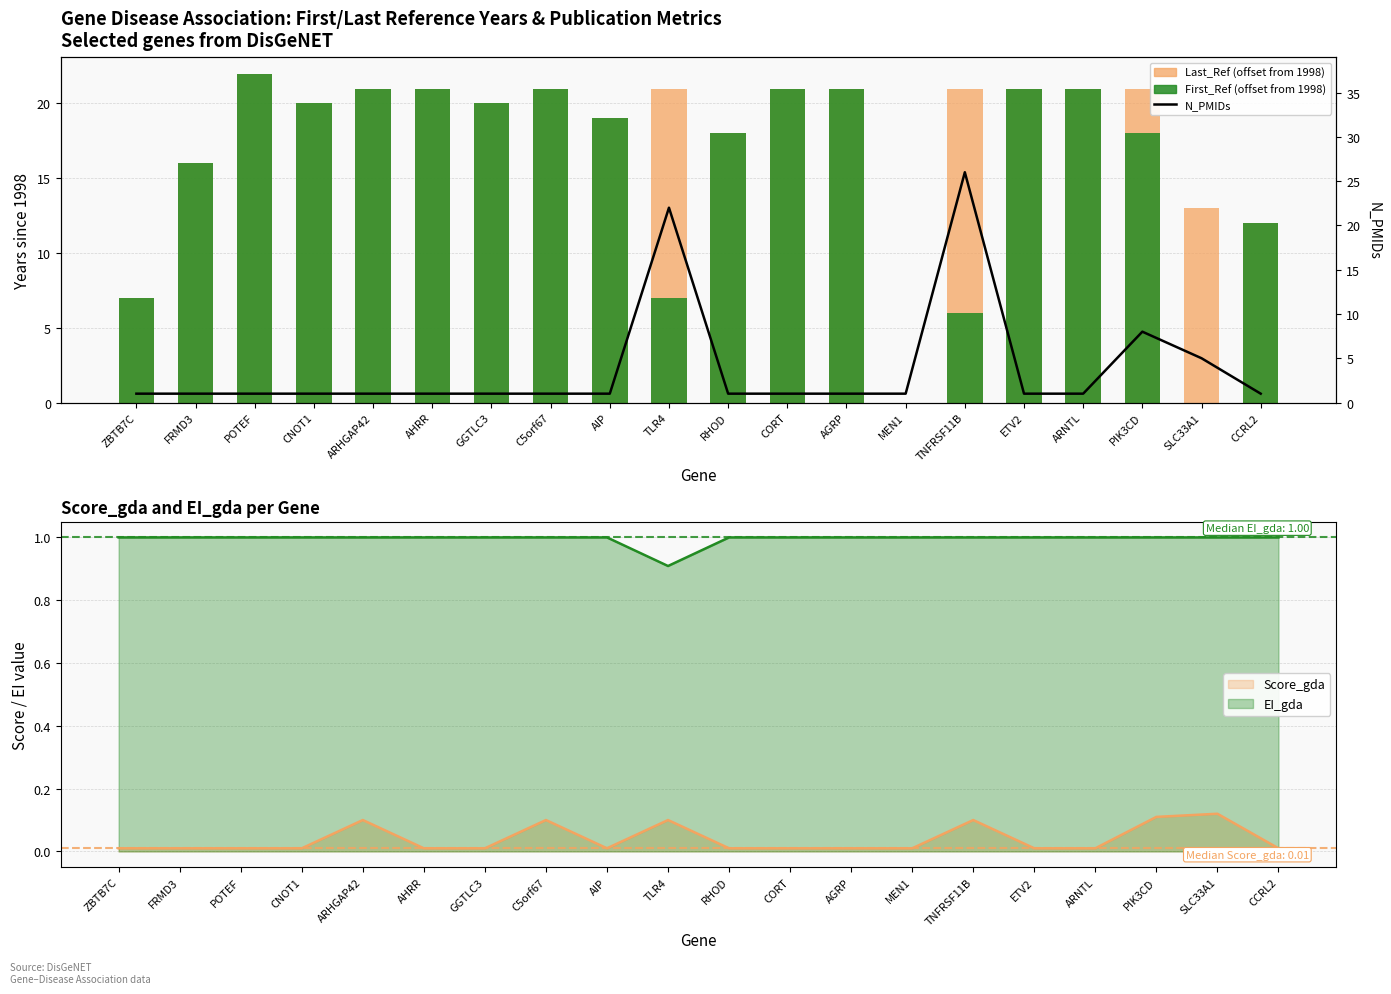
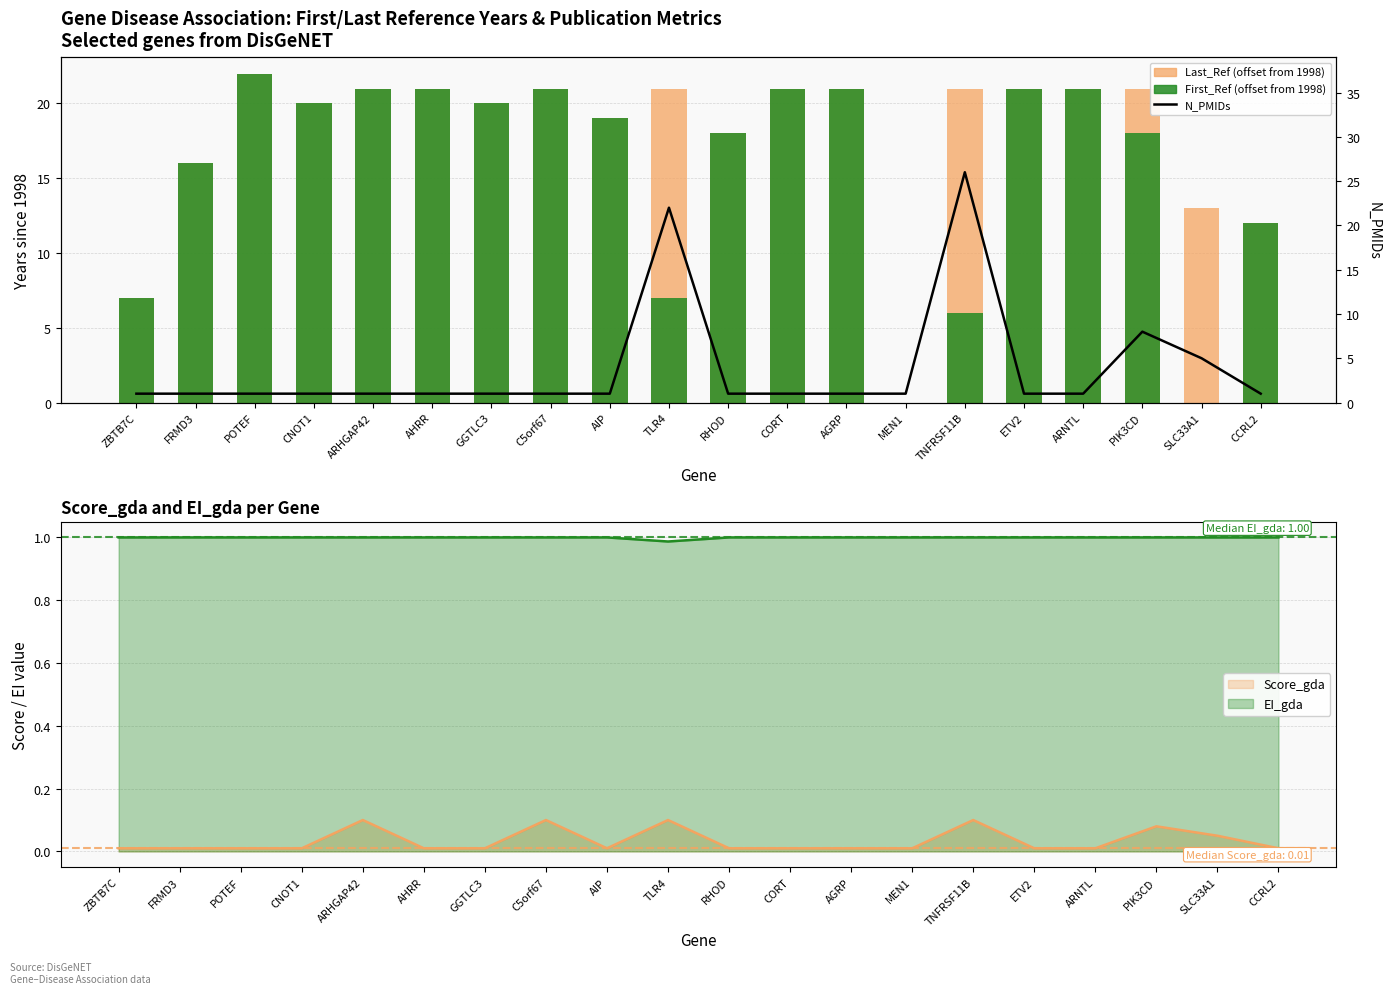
Score_gda and EI_gda per Gene, EI_gda, TLR4: 0.91 -> 0.99
Score_gda and EI_gda per Gene, Score_gda, PIK3CD: 0.11 -> 0.08
Score_gda and EI_gda per Gene, Score_gda, SLC33A1: 0.12 -> 0.05
